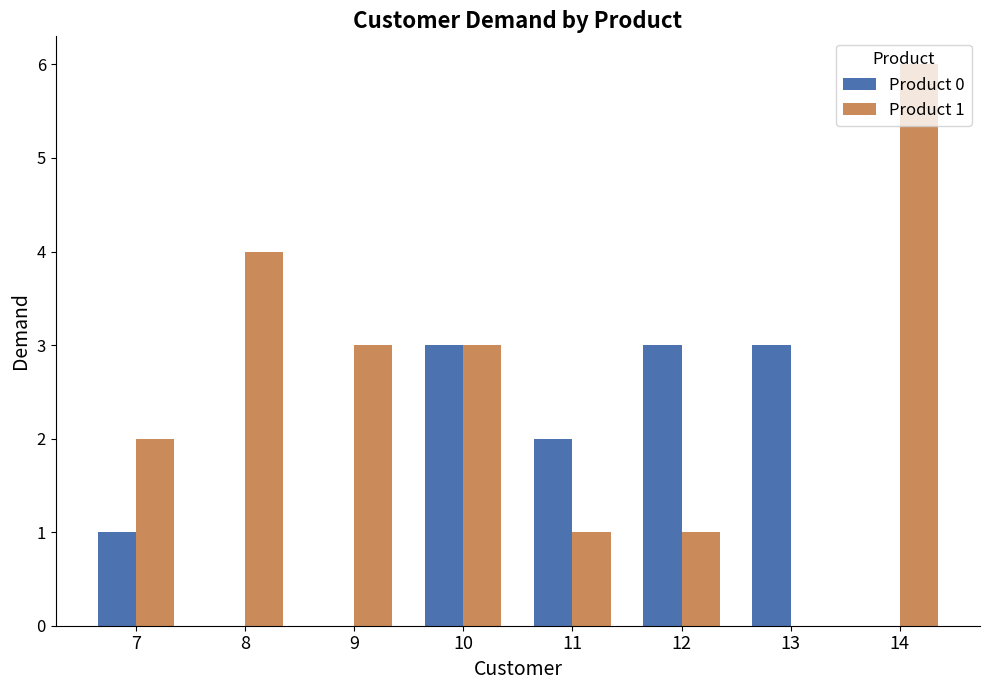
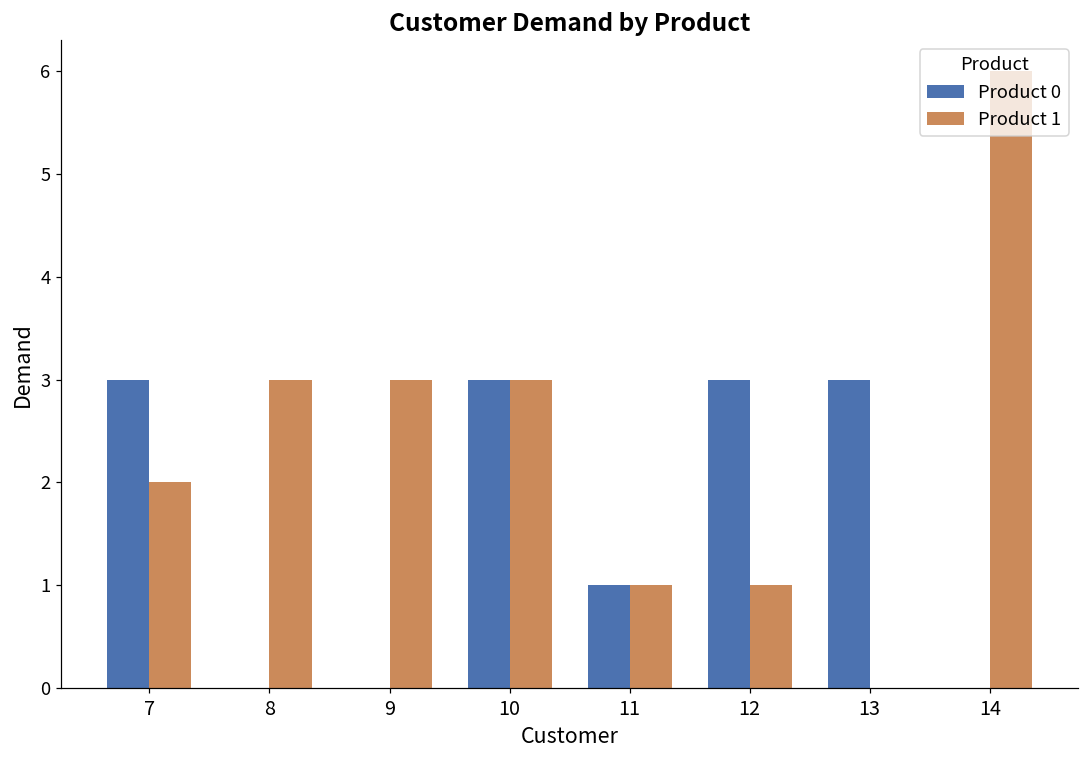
Product 0, 7: 1 -> 3
Product 1, 8: 4 -> 3
Product 0, 11: 2 -> 1
